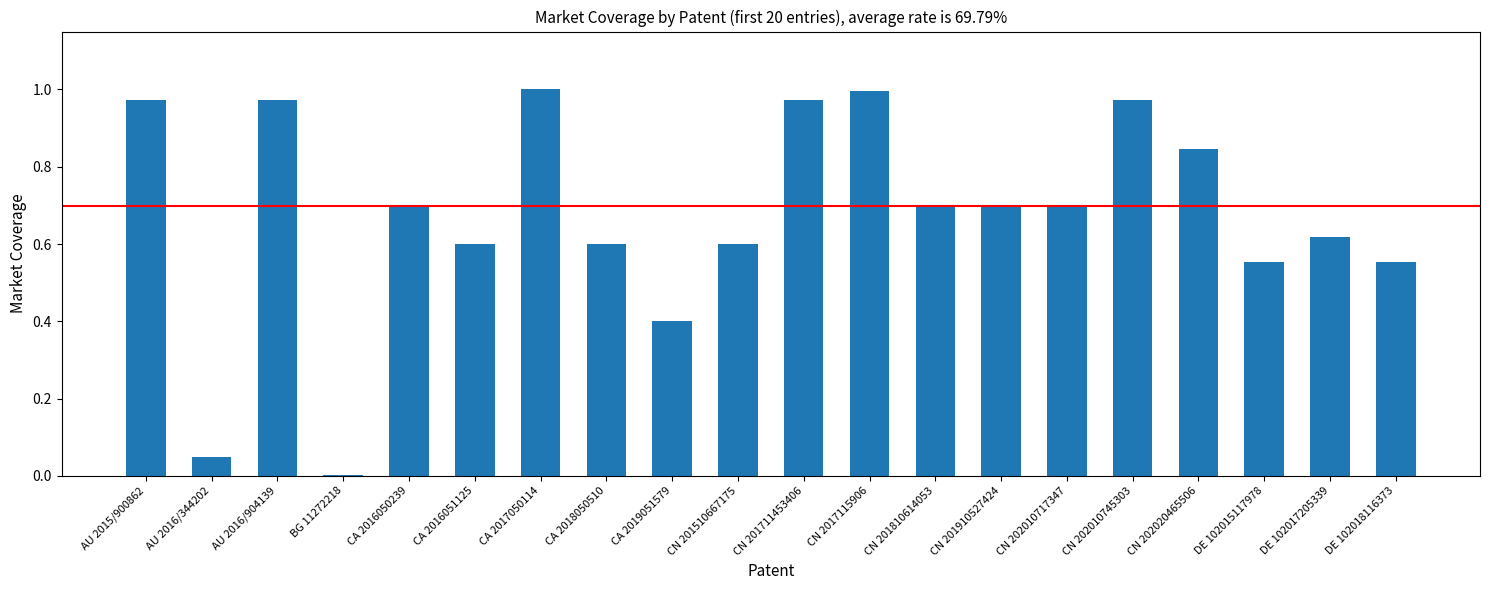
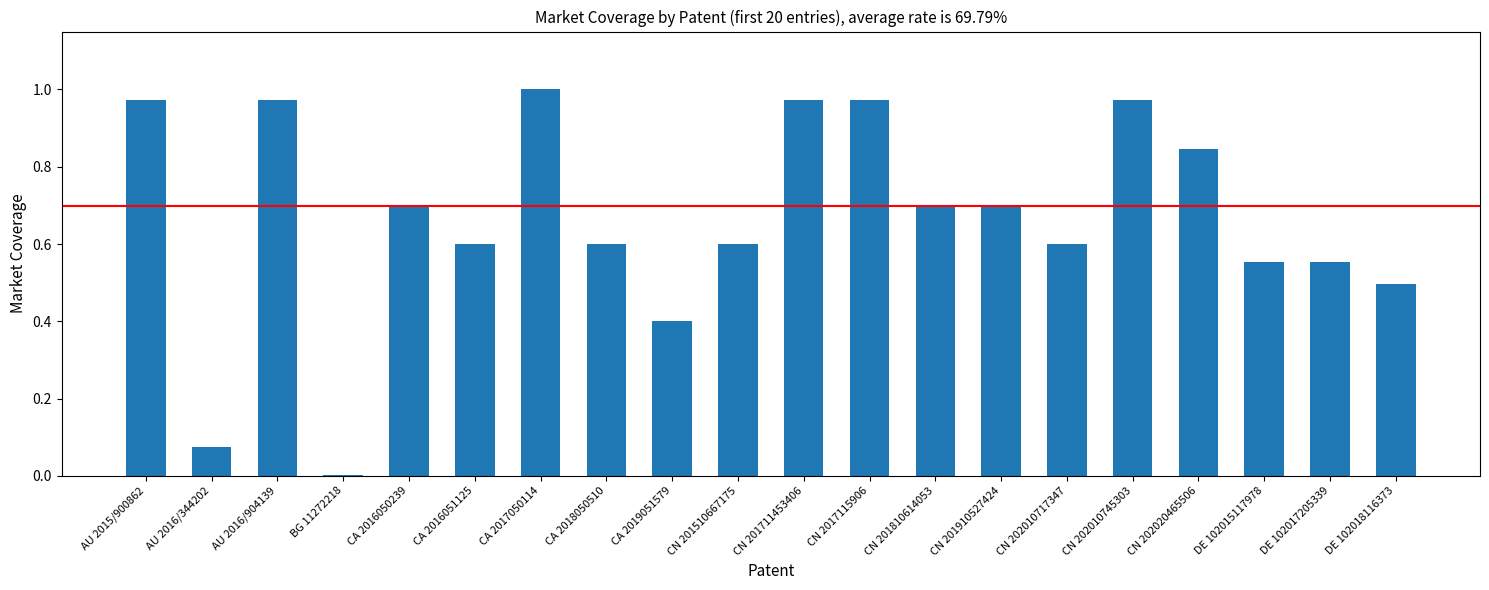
AU 2016/344202: 0.05 -> 0.07
CN 2017115906: 1.00 -> 0.97
CN 202010717347: 0.7 -> 0.6
DE 102017205339: 0.62 -> 0.55
DE 102018116373: 0.55 -> 0.50
